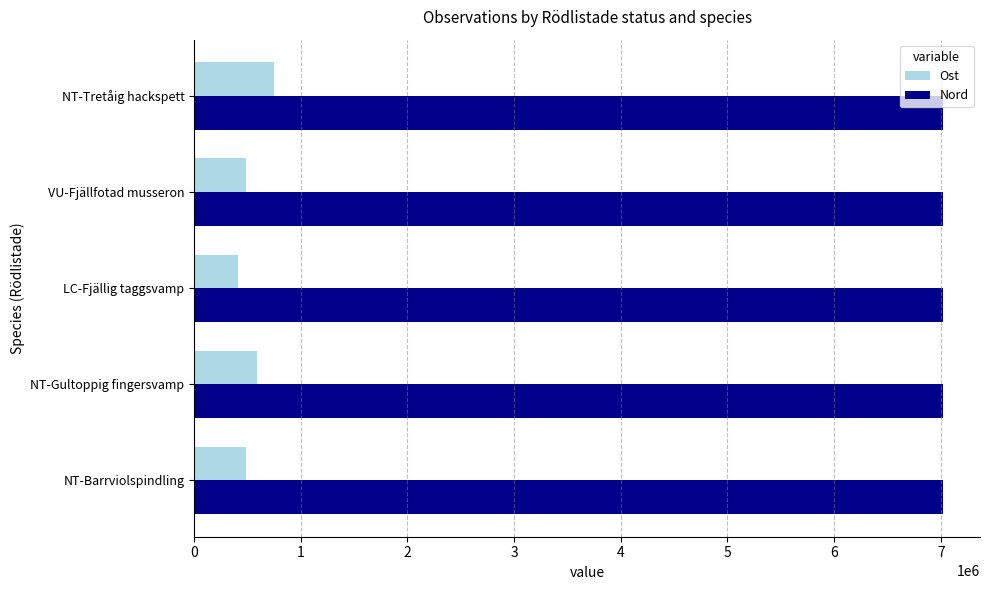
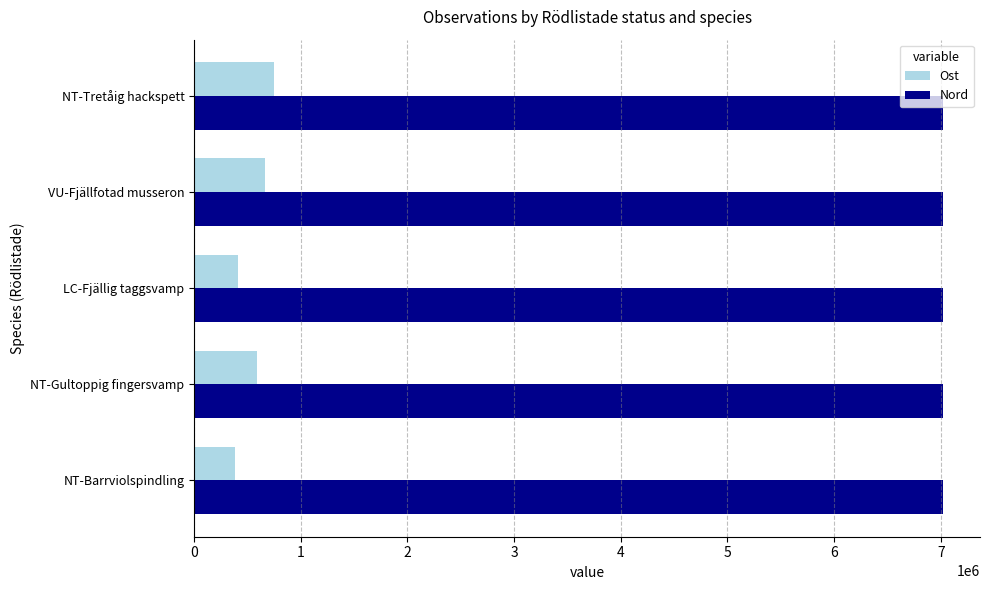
Ost, VU-Fjällfotad musseron: 490000 -> 660000
Ost, NT-Barrviolspindling: 490000 -> 380000
